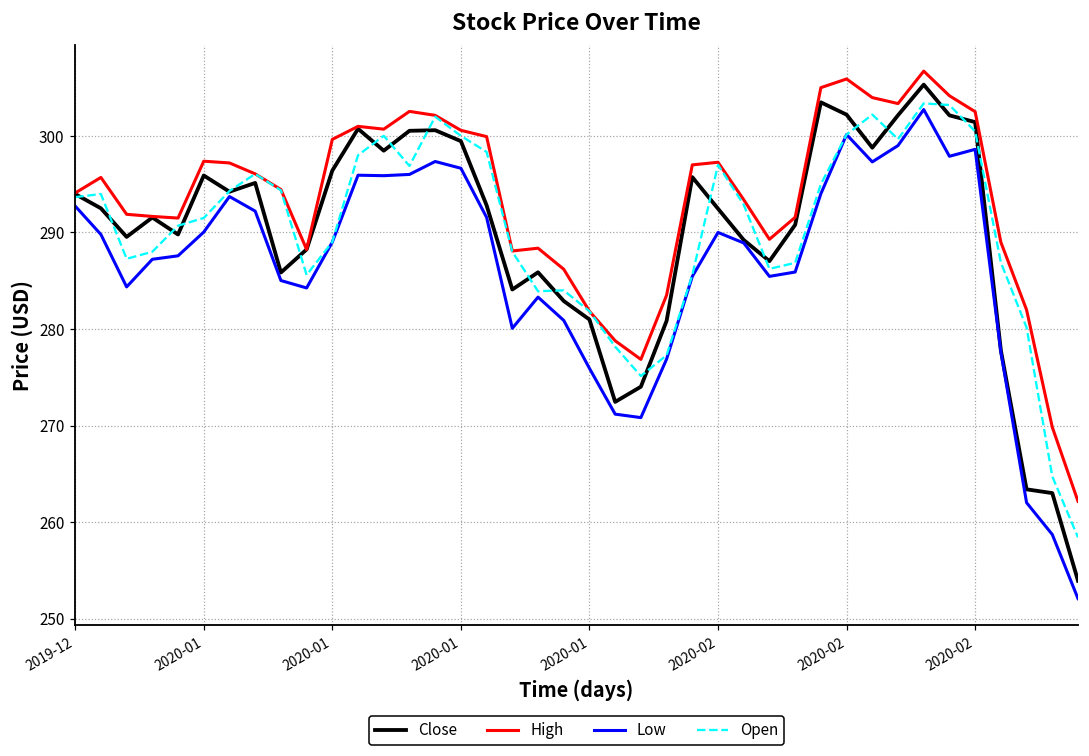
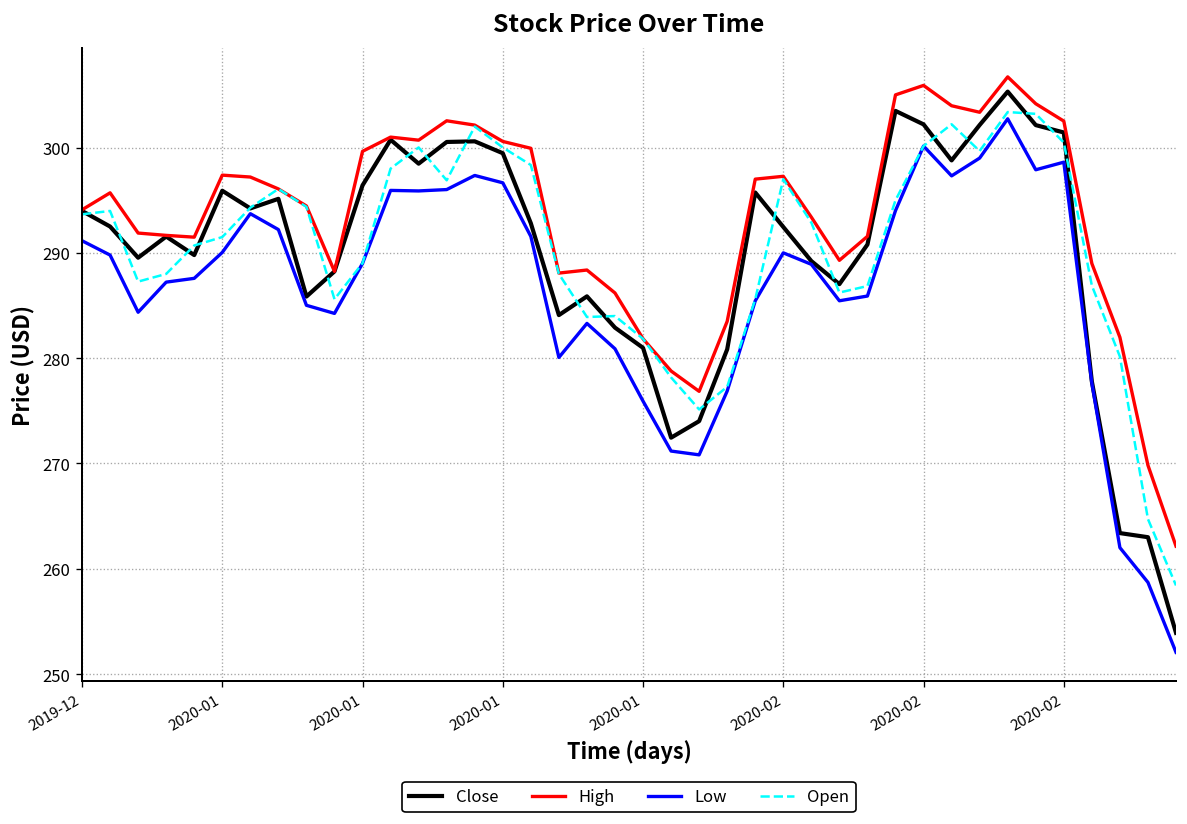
Low, 2019-12: 293 -> 291
